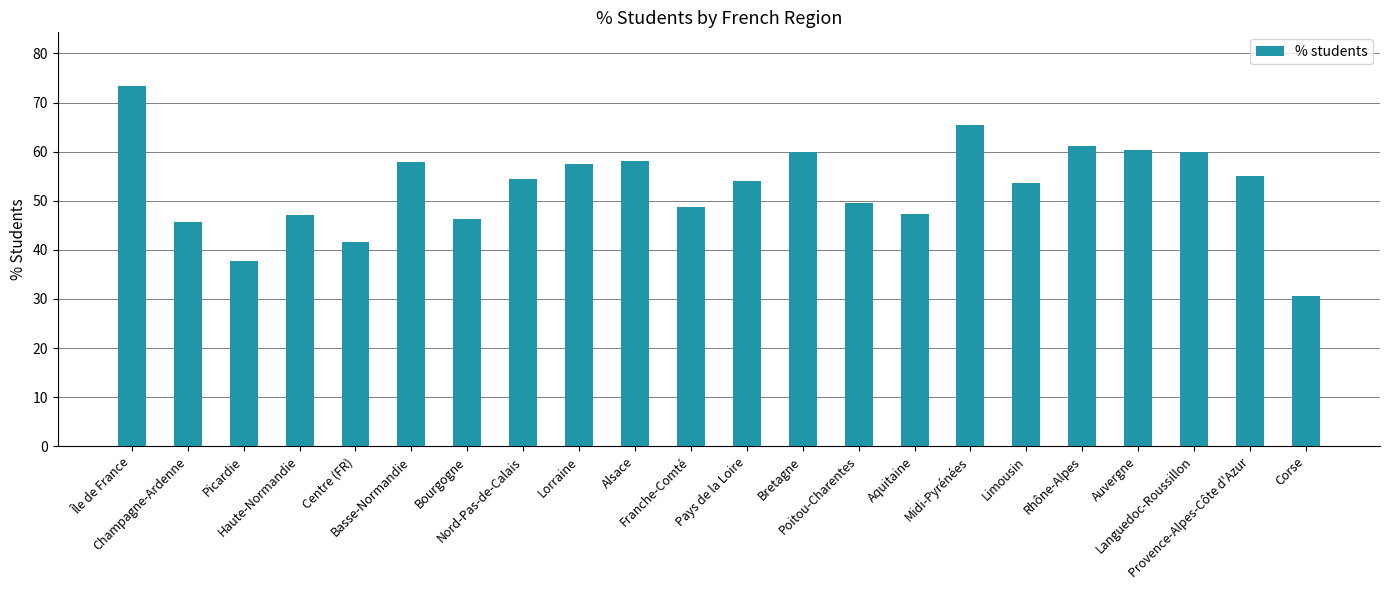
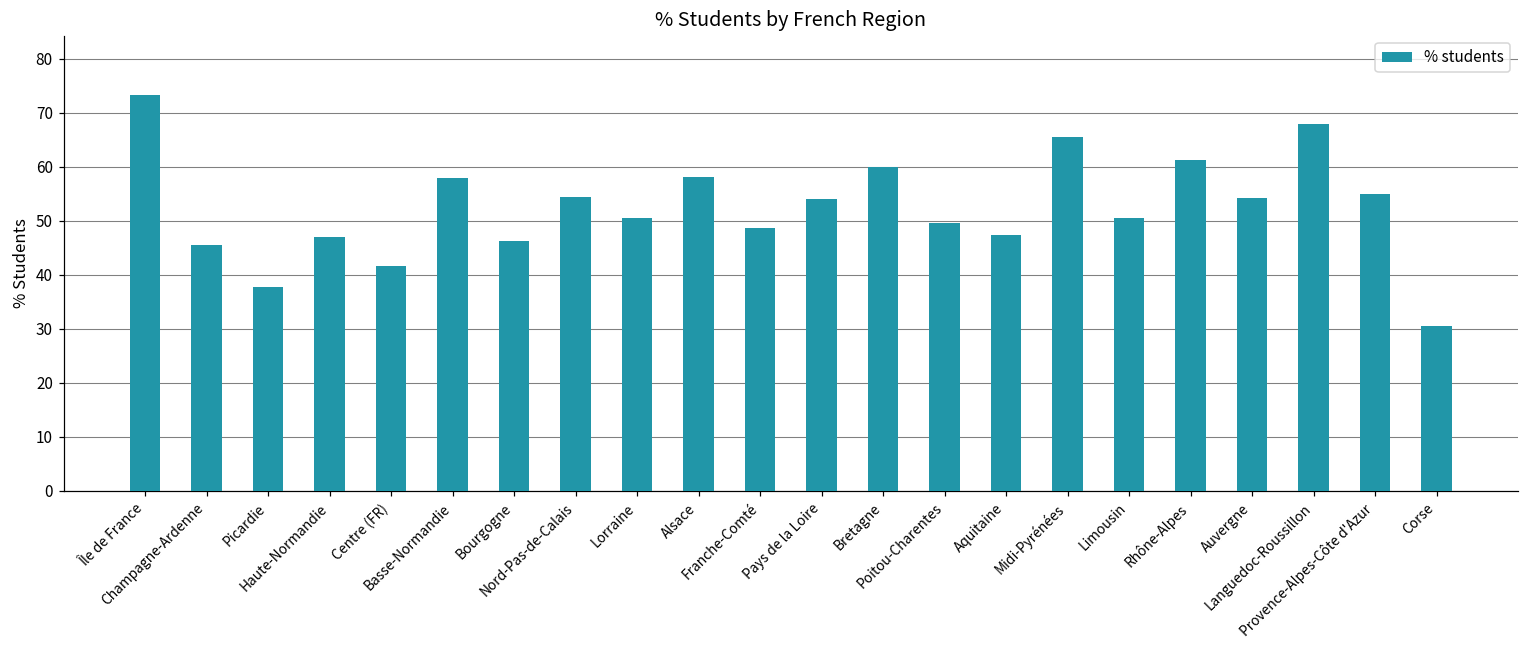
Lorraine: 58 -> 51
Limousin: 54 -> 51
Auvergne: 60 -> 54
Languedoc-Roussillon: 60 -> 68
